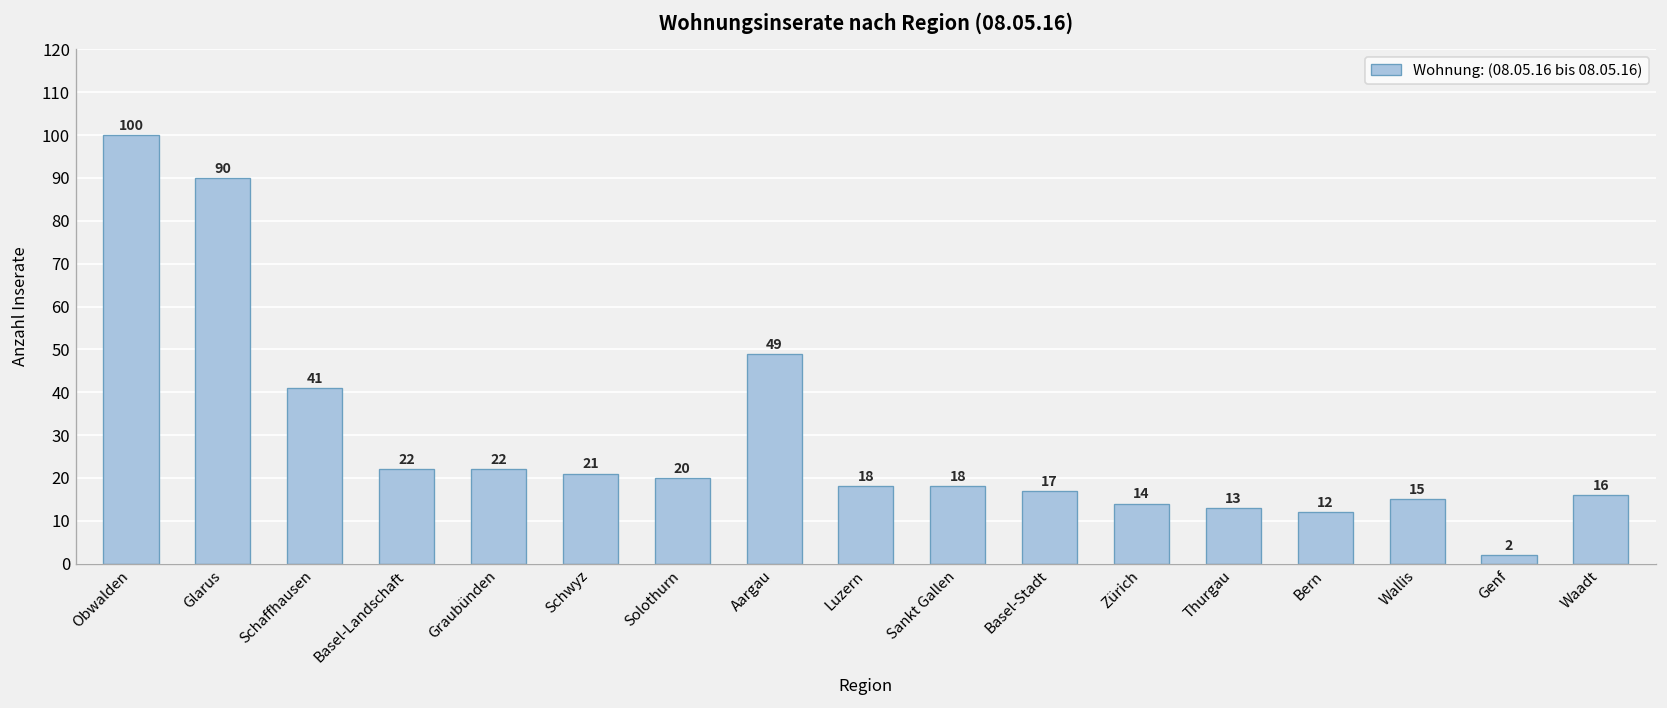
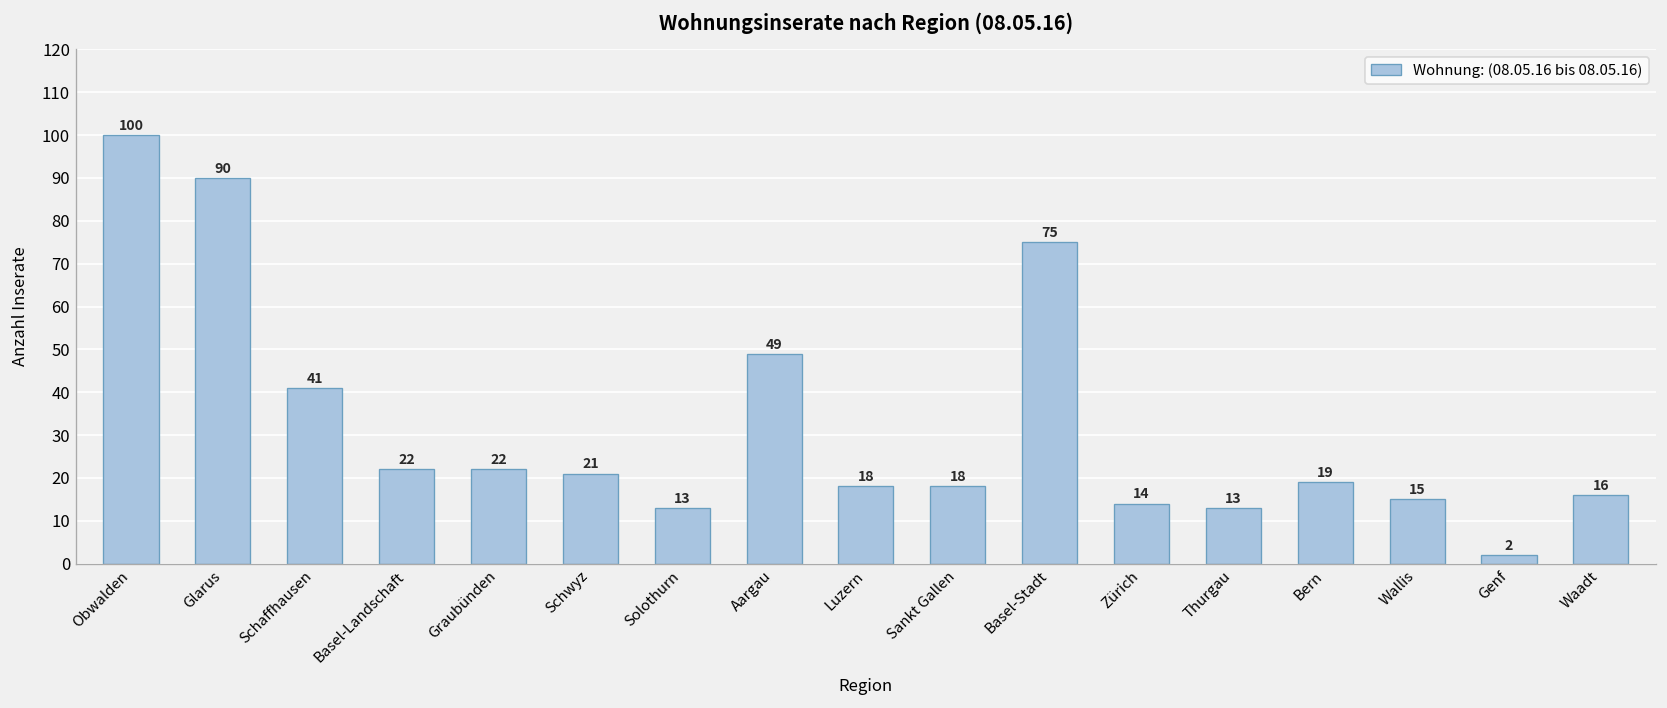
Solothurn: 20 -> 13
Basel-Stadt: 17 -> 75
Bern: 12 -> 19
